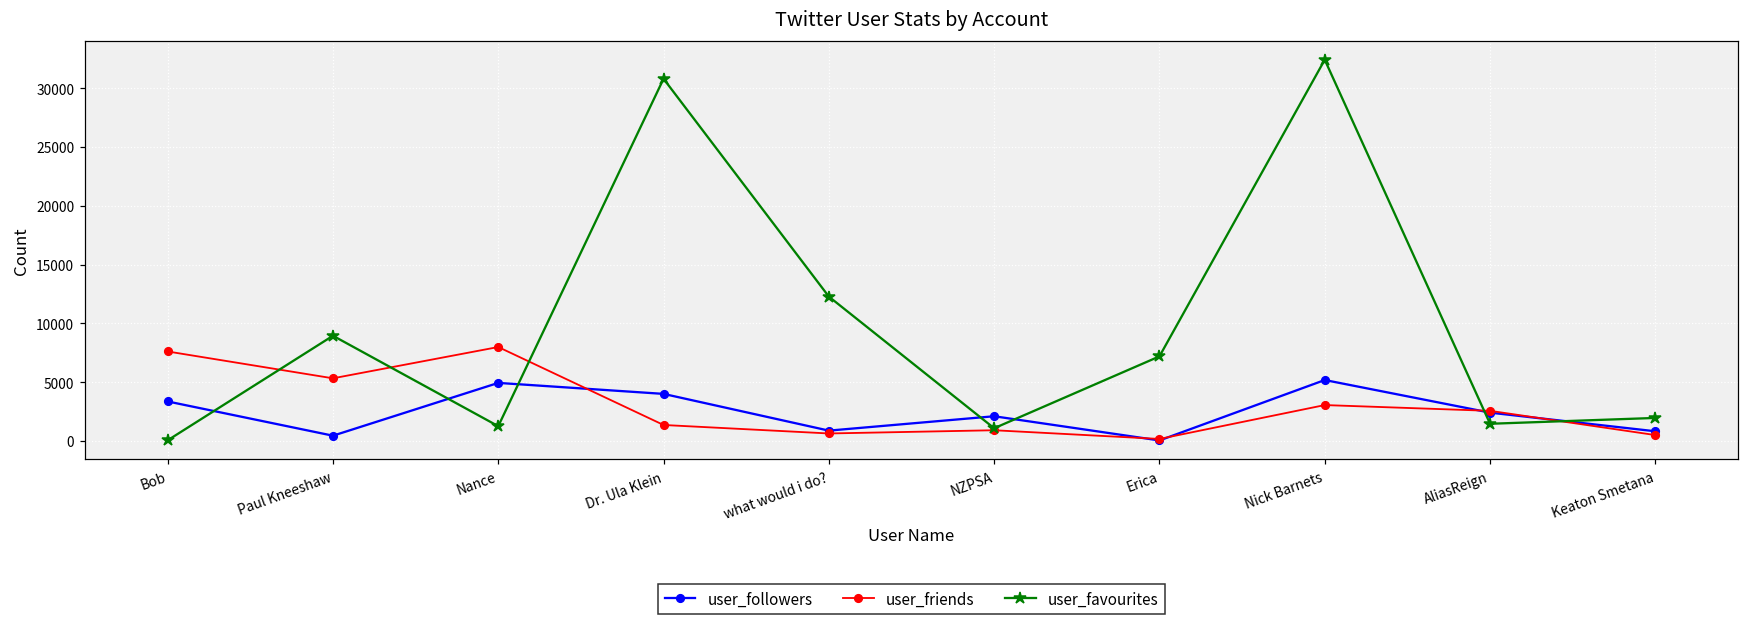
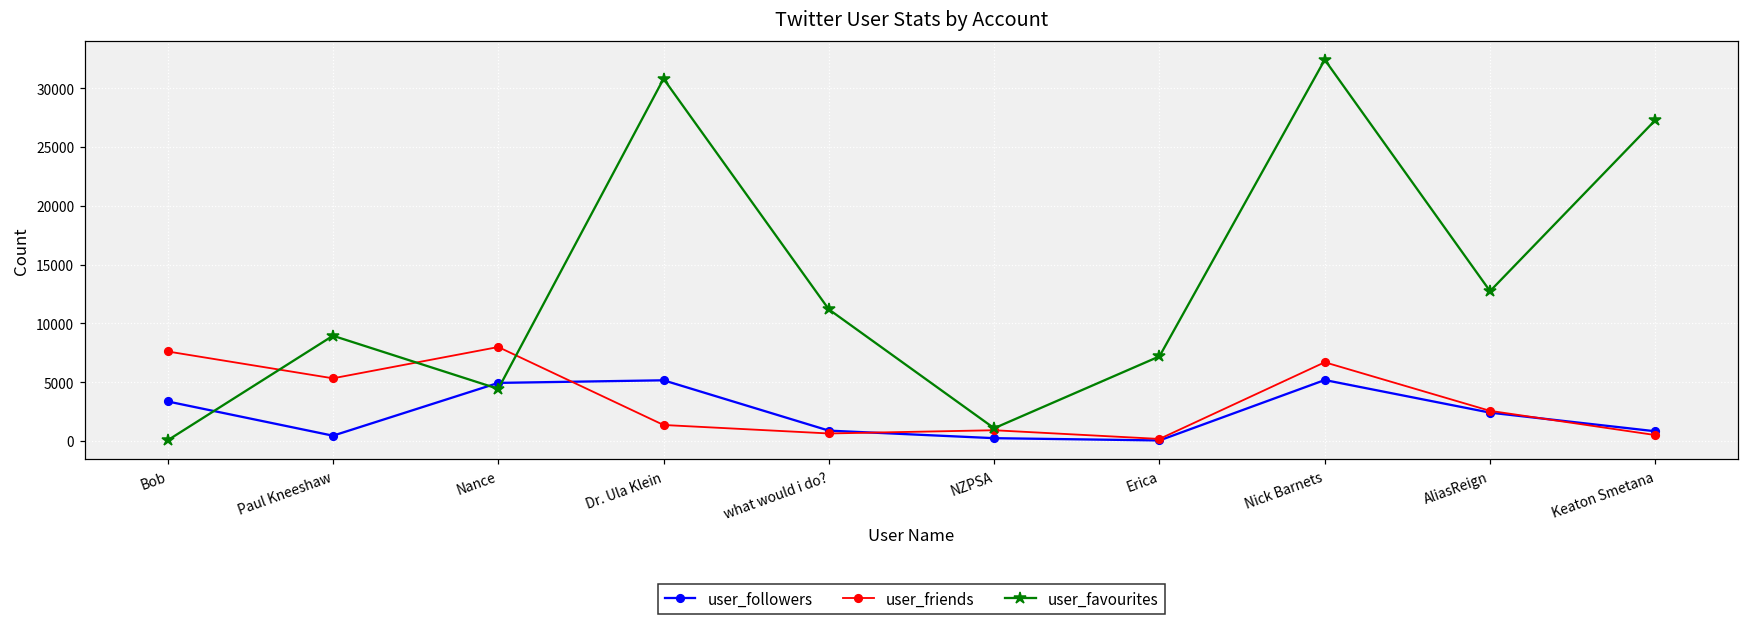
user_favourites, Nance: 1300 -> 4400
user_followers, Dr. Ula Klein: 4000 -> 5200
user_favourites, what would i do?: 12300 -> 11200
user_followers, NZPSA: 2100 -> 200
user_friends, Nick Barnets: 3000 -> 6700
user_favourites, AliasReign: 1500 -> 12700
user_favourites, Keaton Smetana: 2000 -> 27300
